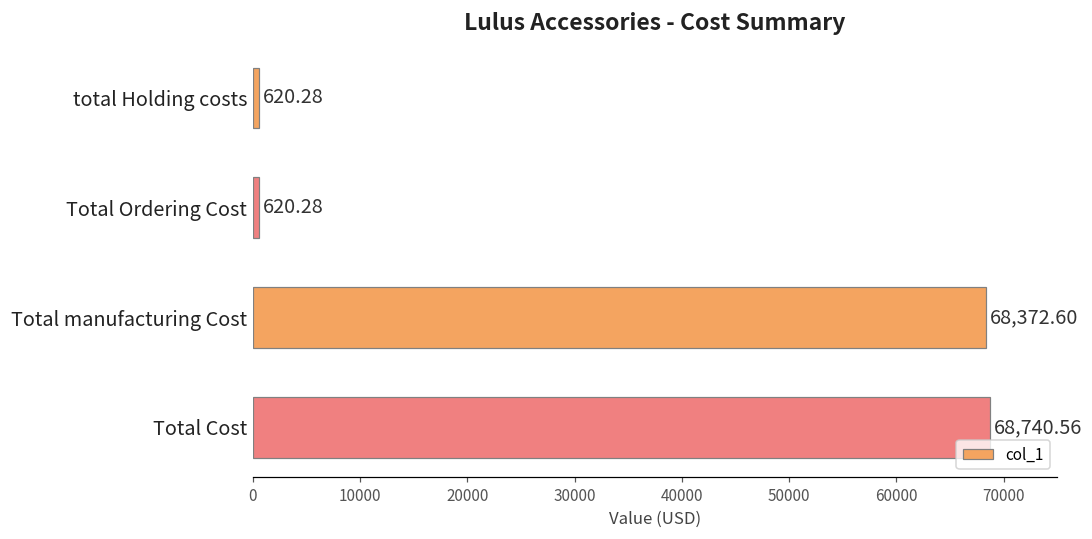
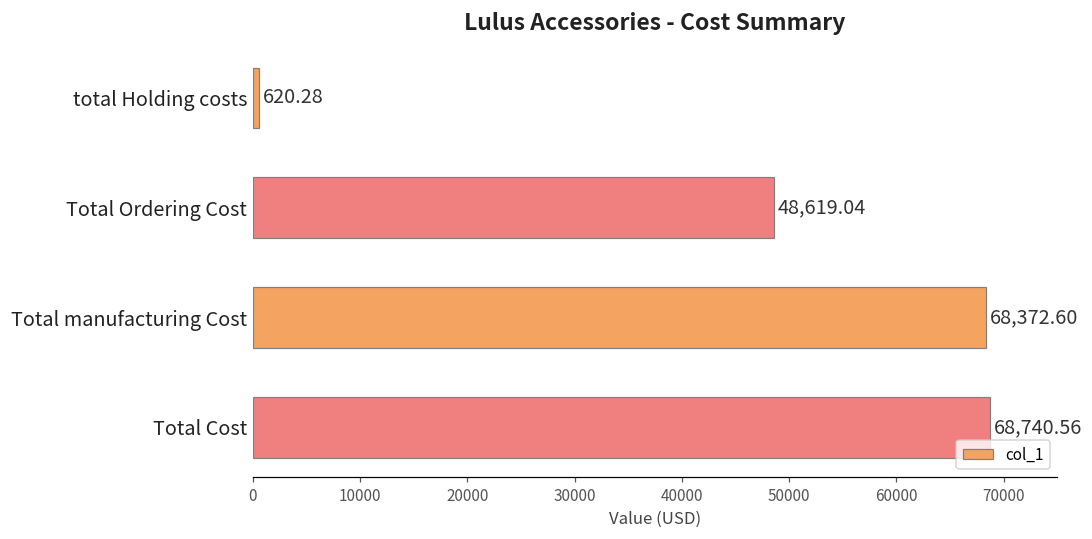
Total Ordering Cost: 620.28 -> 48,619.04
